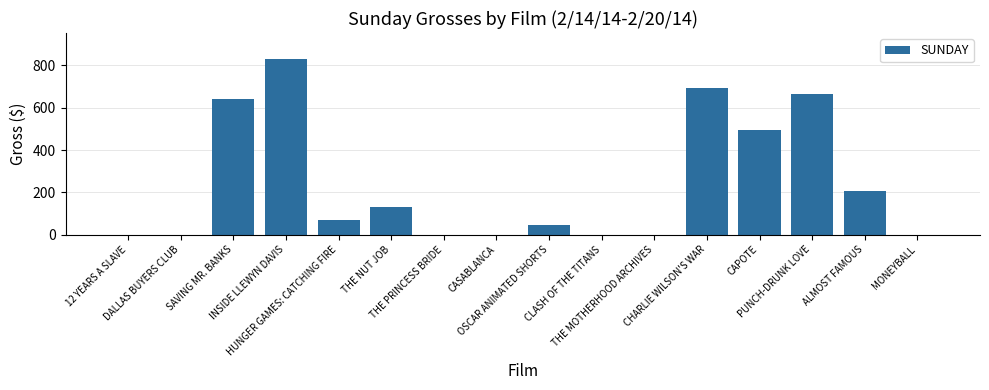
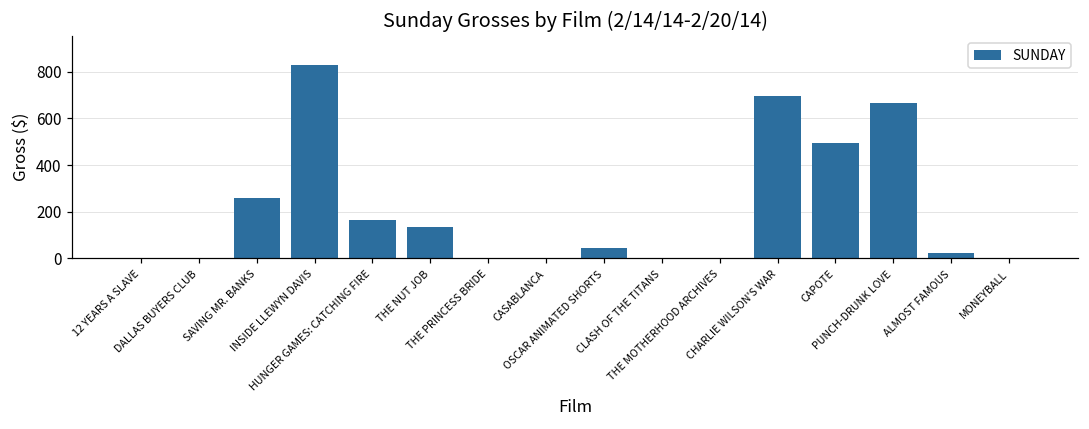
SAVING MR. BANKS: 640 -> 260
HUNGER GAMES: CATCHING FIRE: 70 -> 160
ALMOST FAMOUS: 210 -> 20
